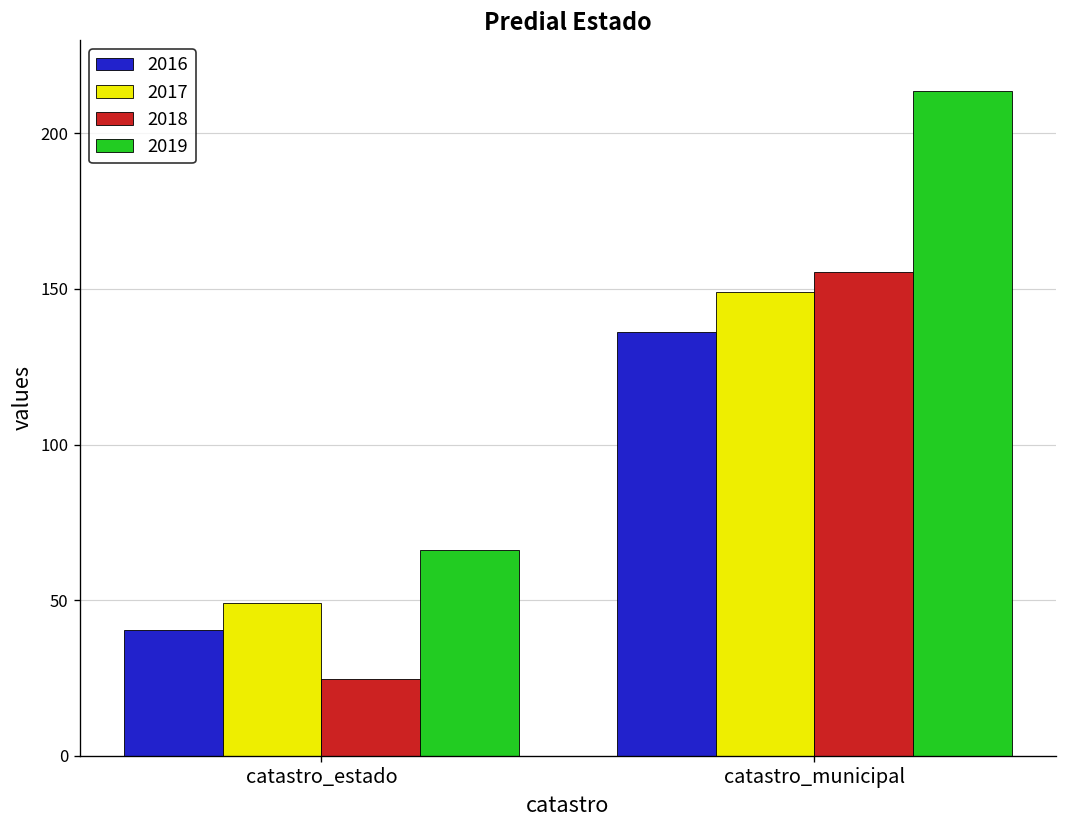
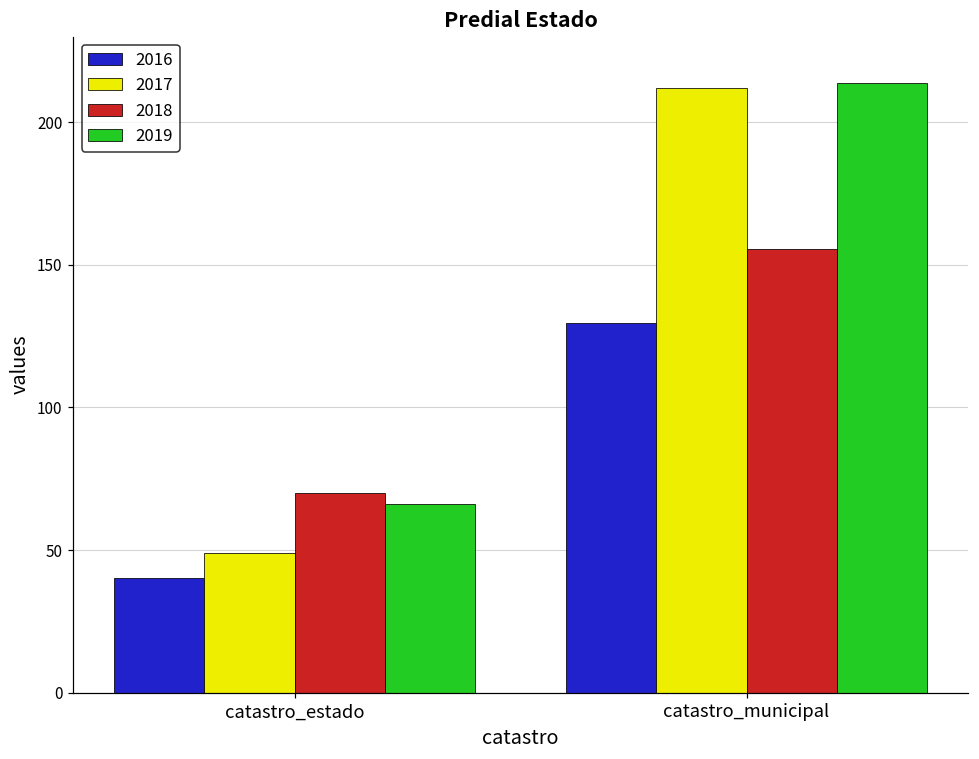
2018, catastro_estado: 25 -> 70
2016, catastro_municipal: 136 -> 130
2017, catastro_municipal: 149 -> 212
